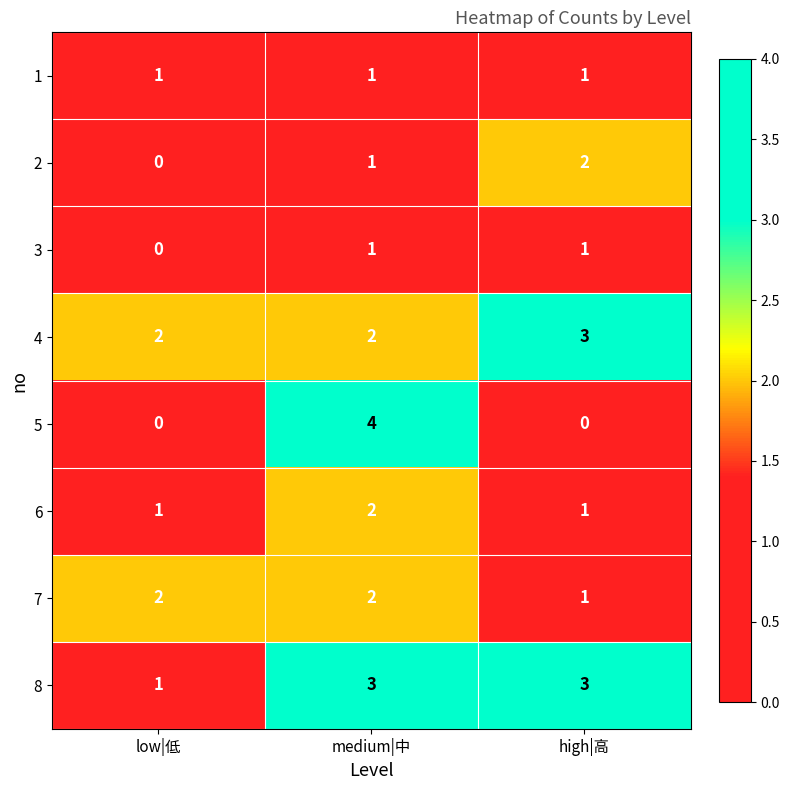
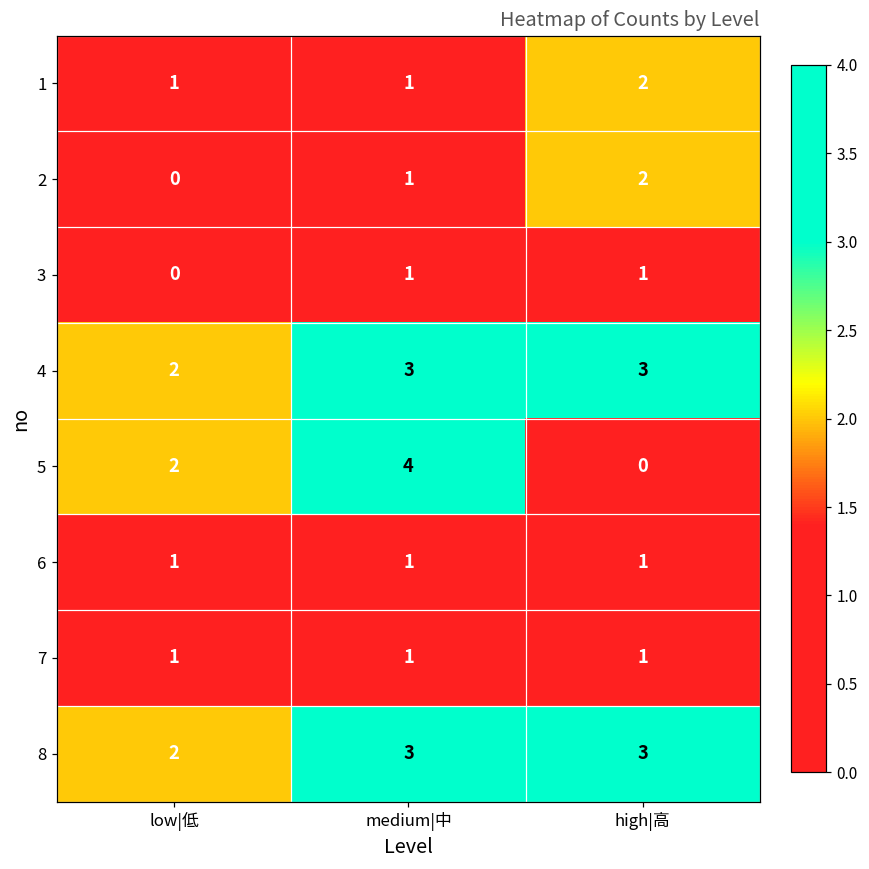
1, high|高: 1 -> 2
4, medium|中: 2 -> 3
5, low|低: 0 -> 2
6, medium|中: 2 -> 1
7, low|低: 2 -> 1
7, medium|中: 2 -> 1
8, low|低: 1 -> 2
